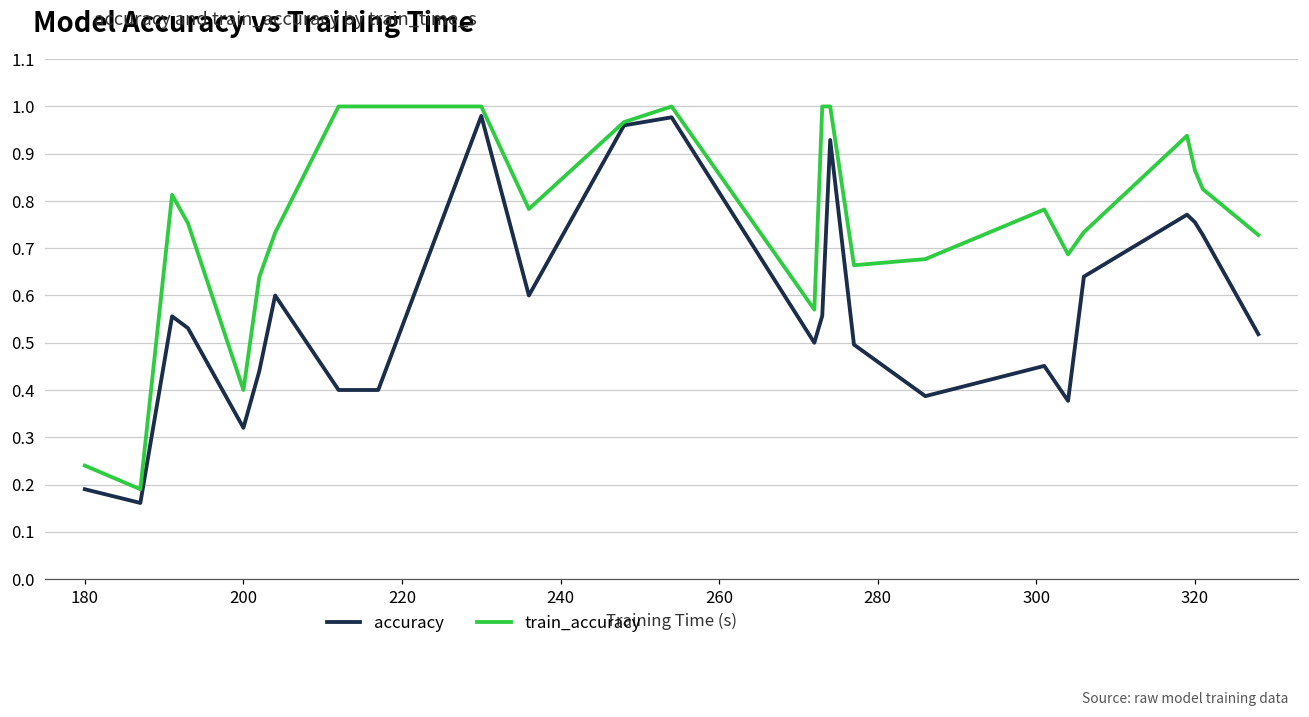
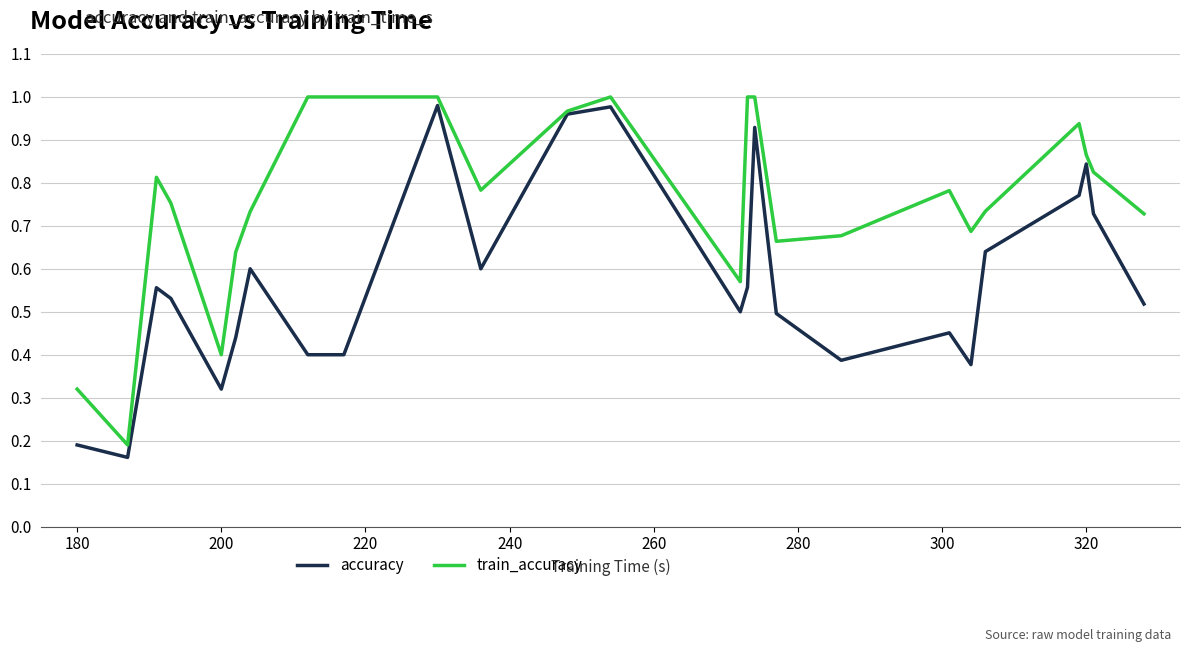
train_accuracy, 180: 0.24 -> 0.32
accuracy, 320: 0.76 -> 0.84
